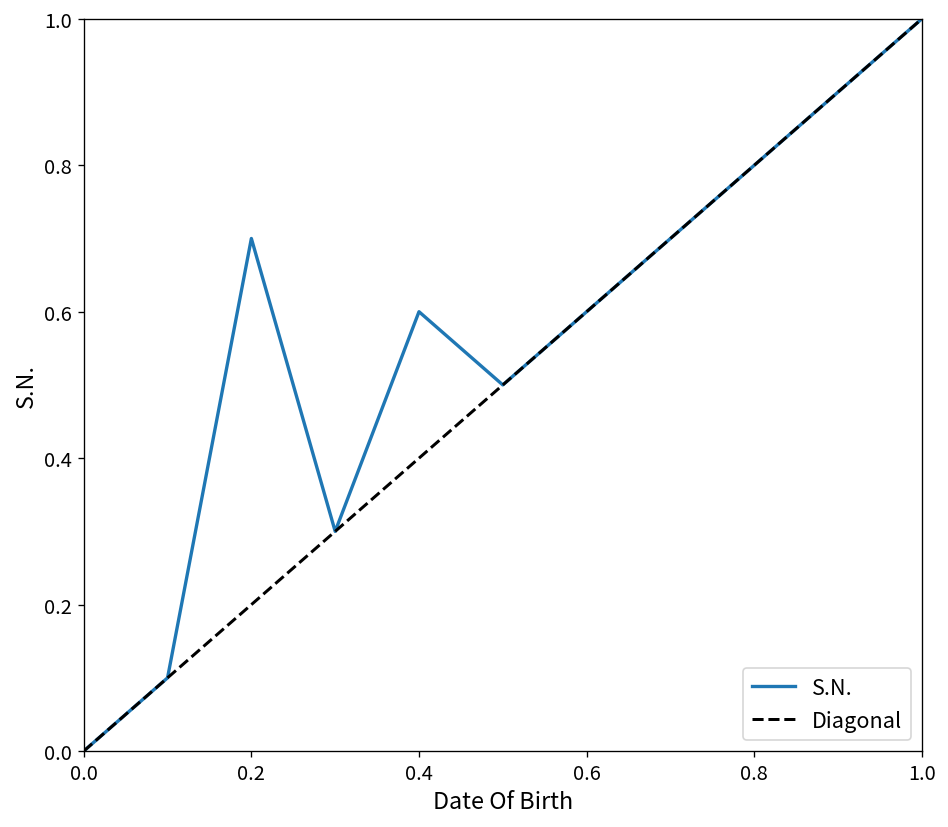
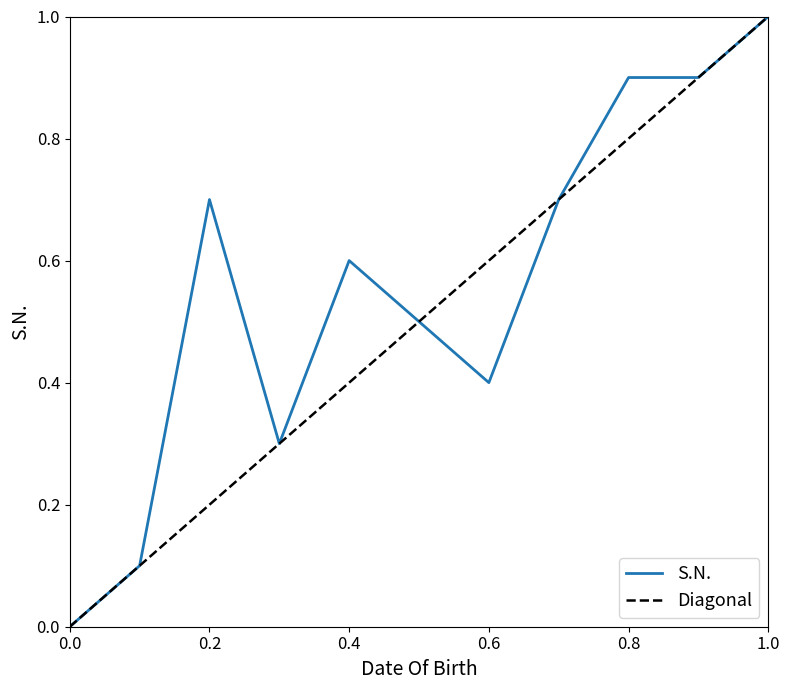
S.N., 0.6: 0.60 -> 0.40
S.N., 0.8: 0.80 -> 0.90
